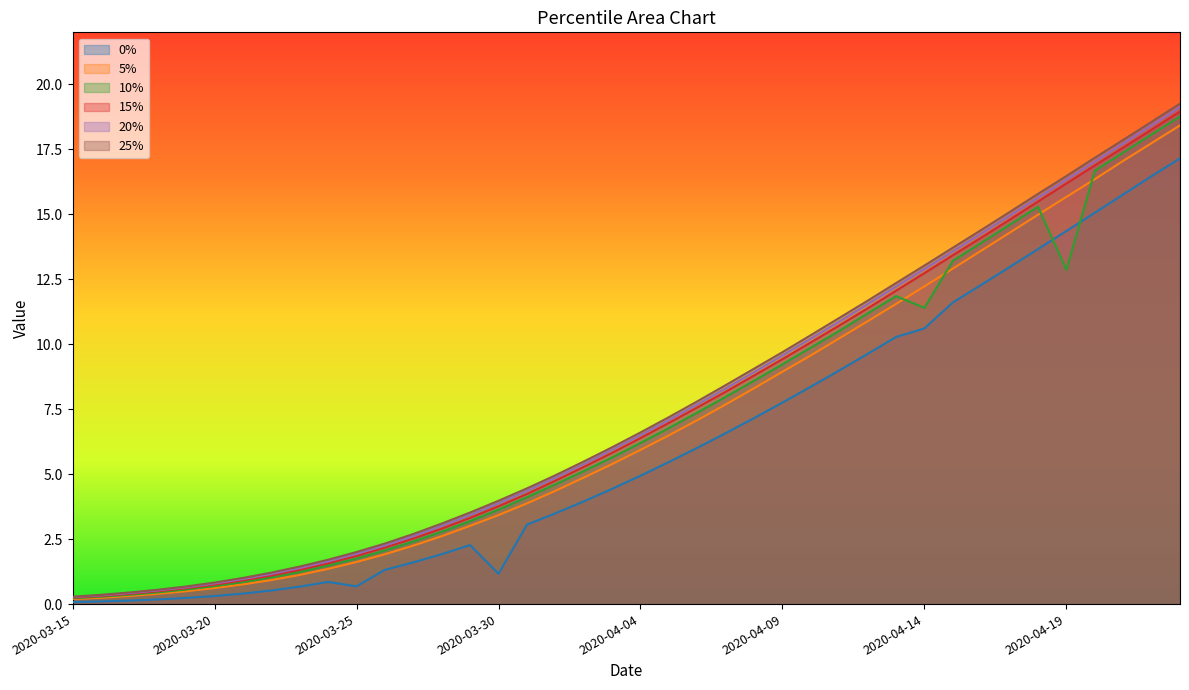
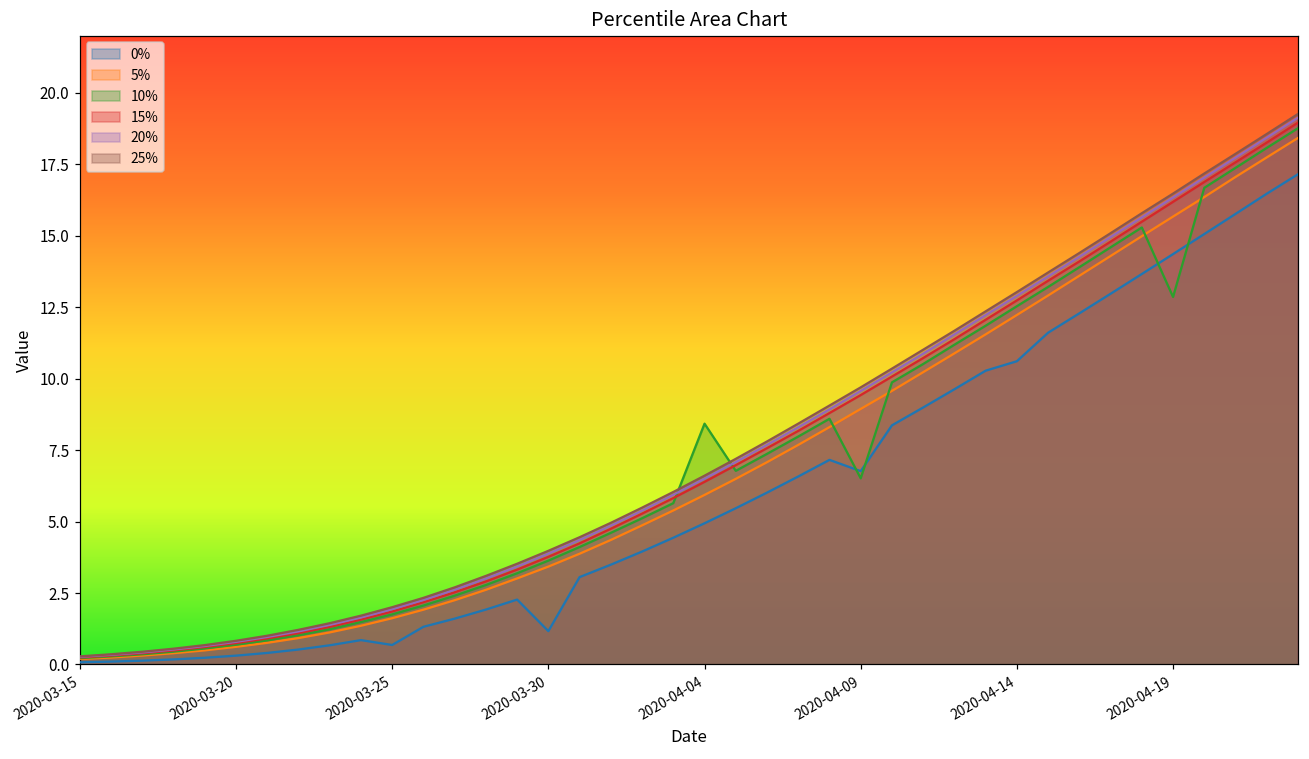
10%, 2020-04-04: 6.2 -> 8.4
0%, 2020-04-09: 7.8 -> 6.8
10%, 2020-04-09: 9.2 -> 6.5
10%, 2020-04-14: 11.4 -> 12.5
